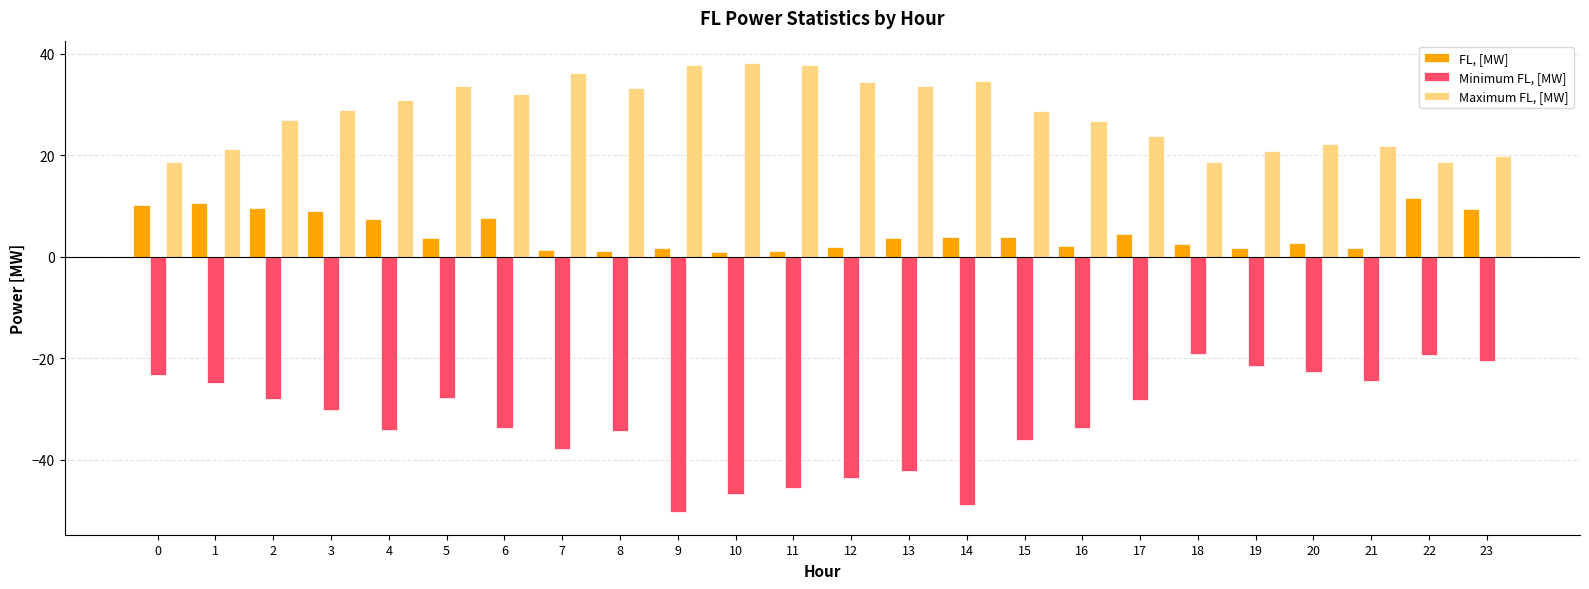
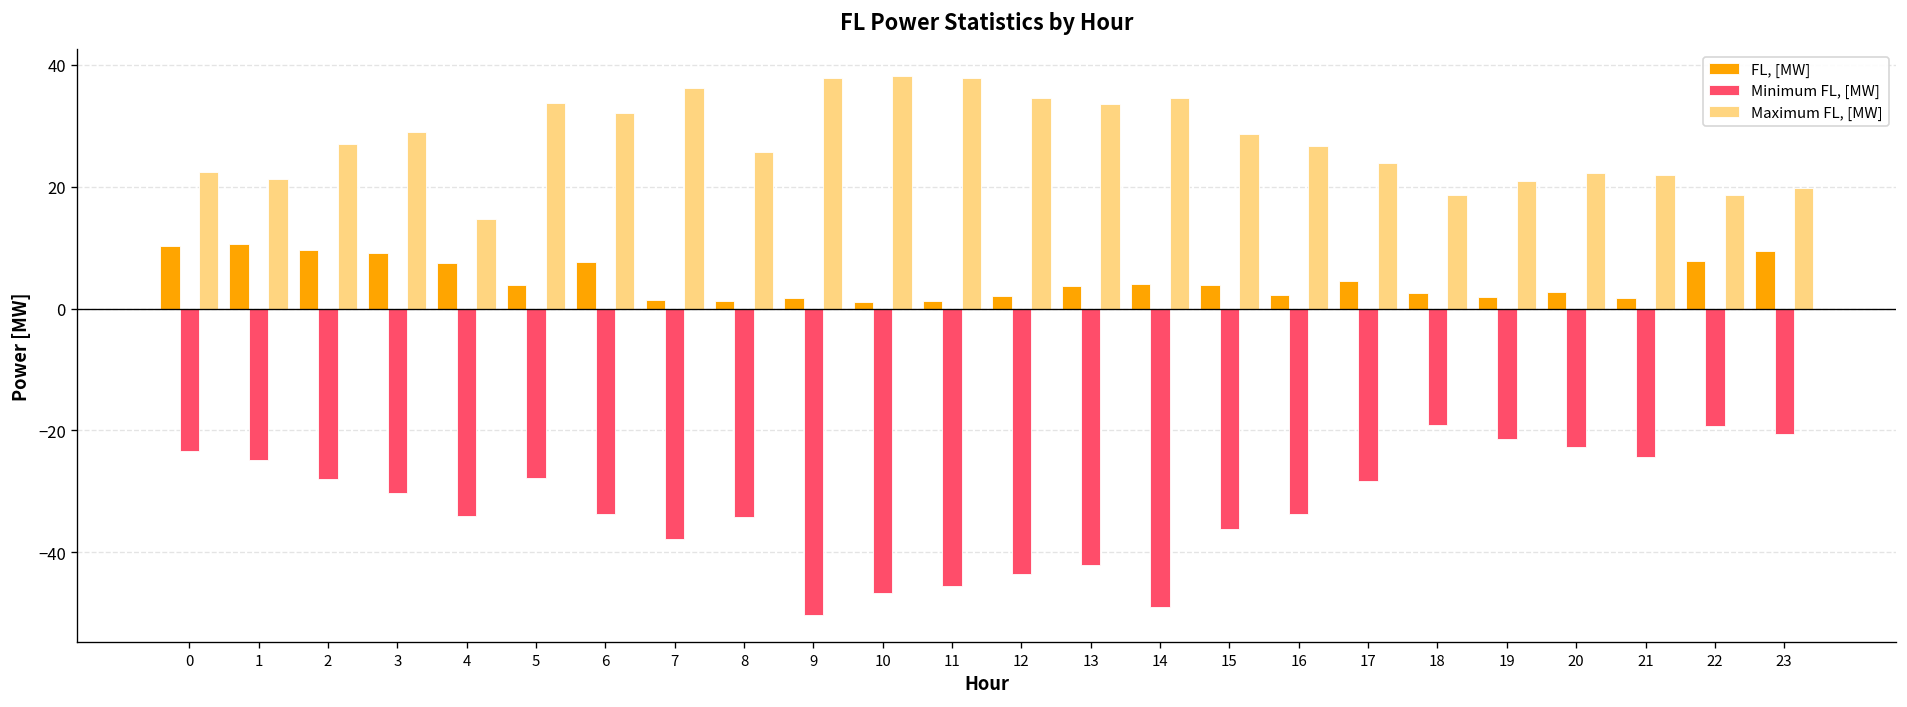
Maximum FL, [MW], 0: 19 -> 22
Maximum FL, [MW], 4: 31 -> 15
Maximum FL, [MW], 8: 33 -> 26
FL, [MW], 22: 12 -> 8
